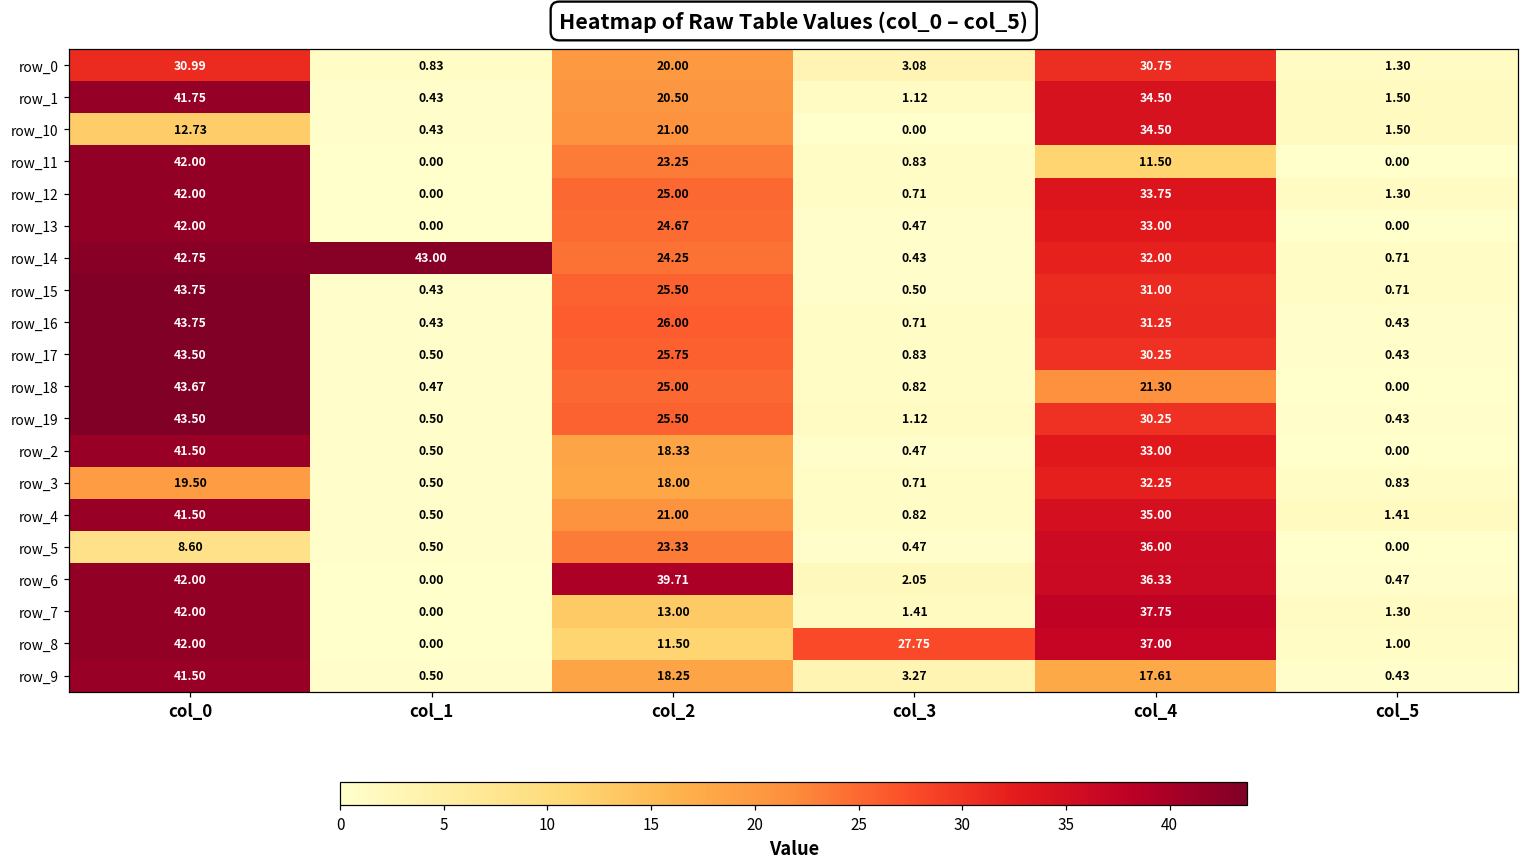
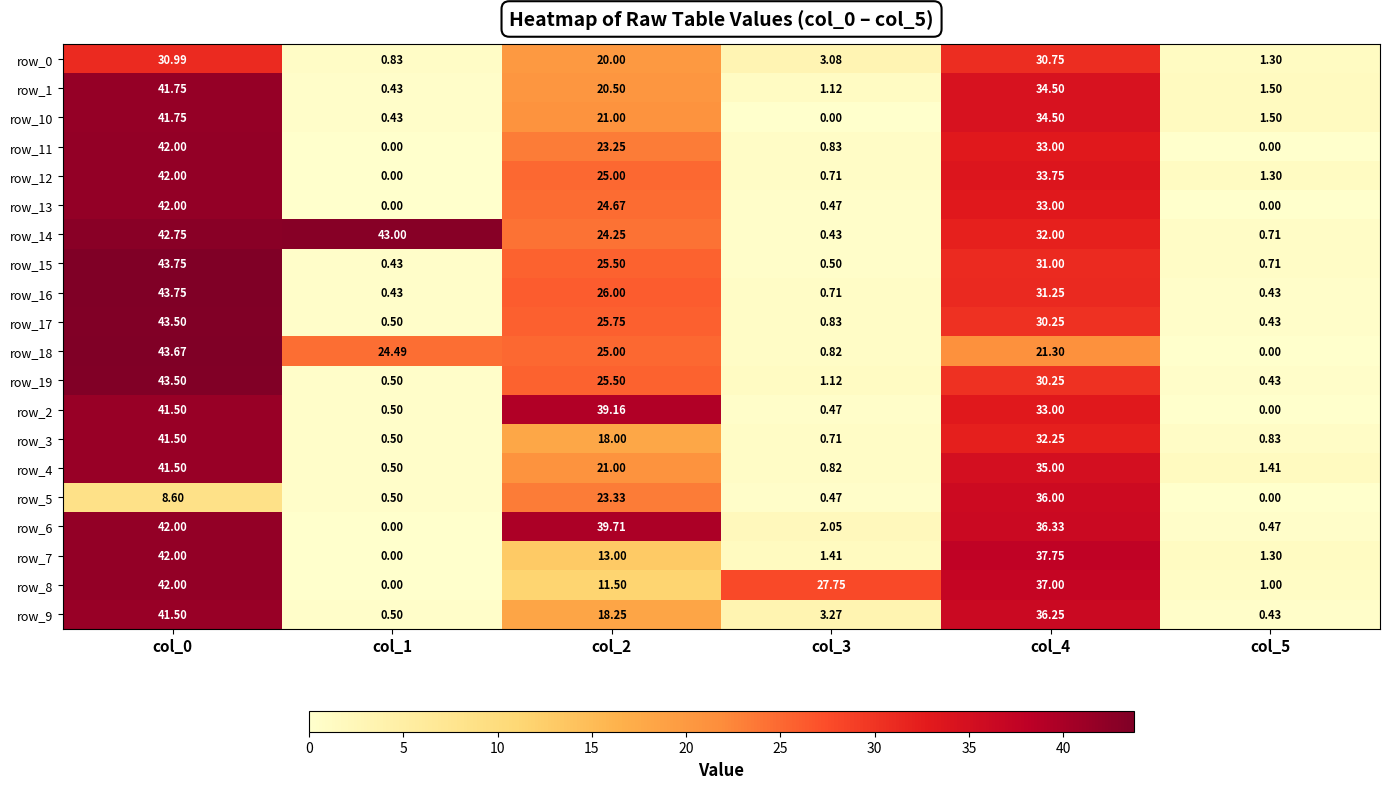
row_10, col_0: 12.73 -> 41.75
row_11, col_4: 11.50 -> 33.00
row_18, col_1: 0.47 -> 24.49
row_2, col_2: 18.33 -> 39.16
row_3, col_0: 19.50 -> 41.50
row_9, col_4: 17.61 -> 36.25
